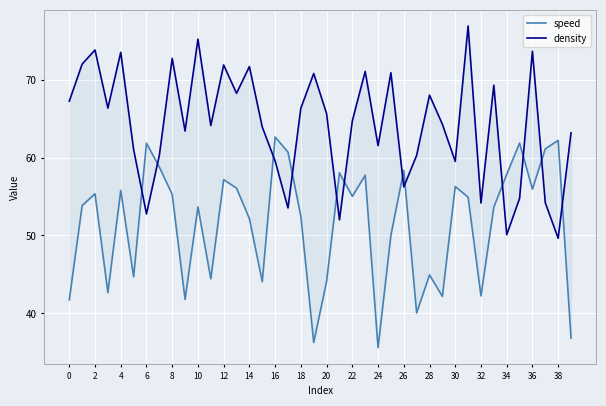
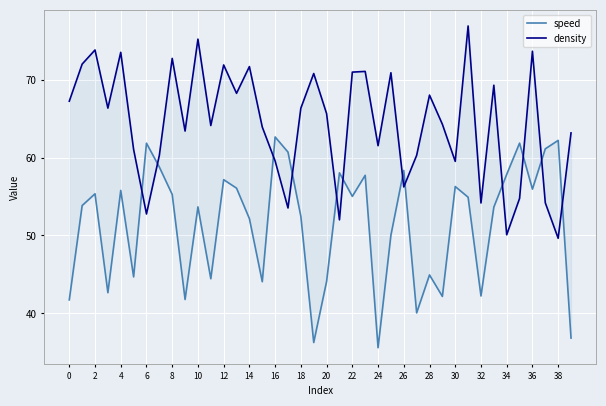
density, 22: 65 -> 71
